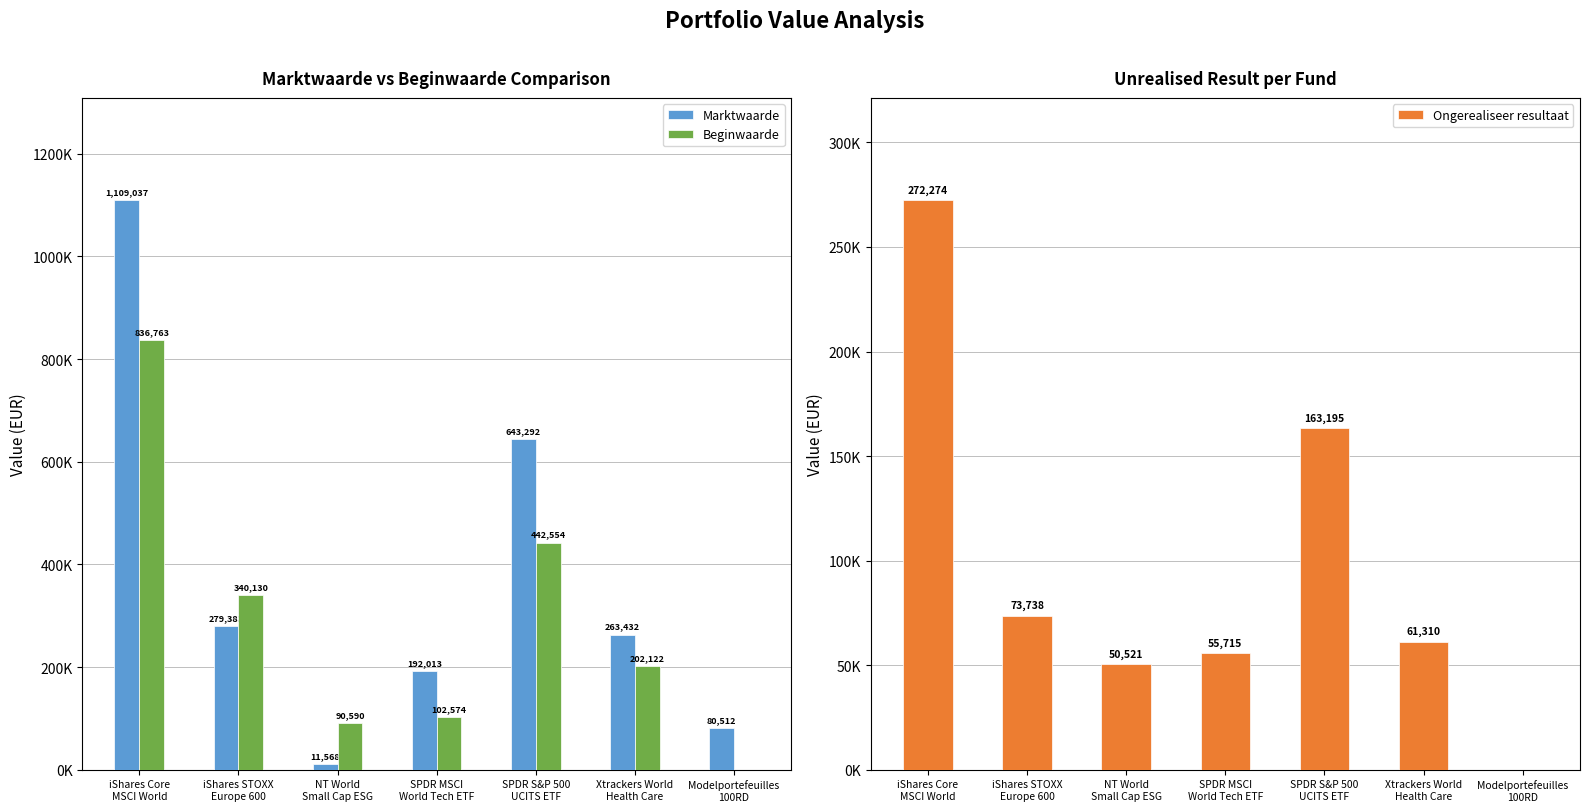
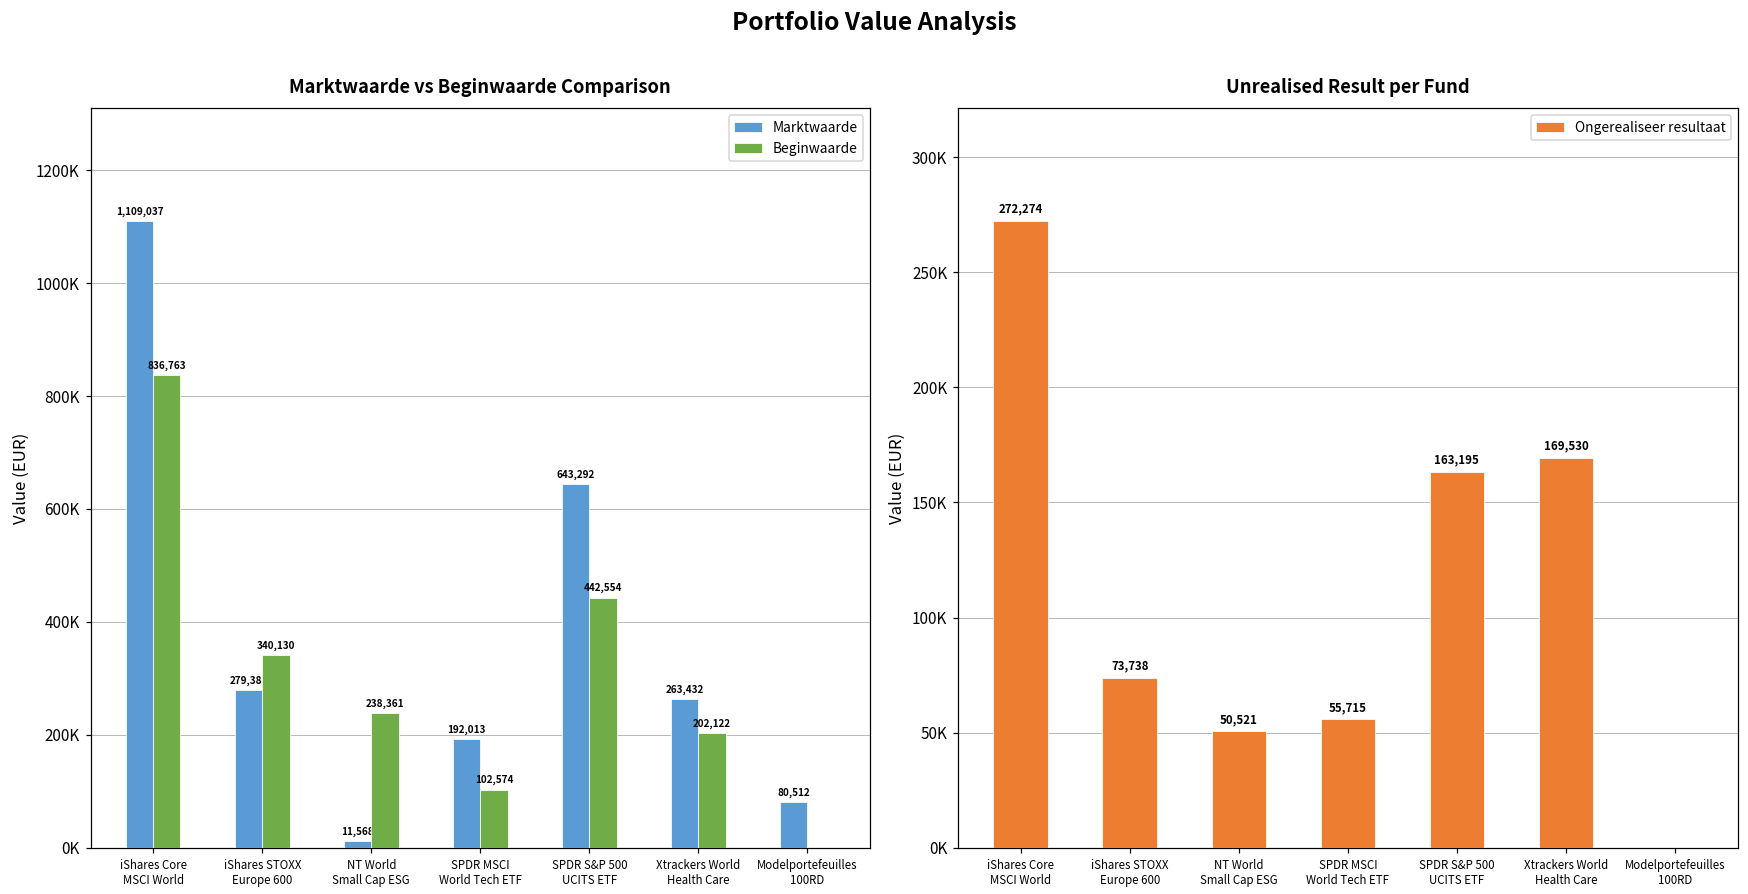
Marktwaarde vs Beginwaarde Comparison, Beginwaarde, NT World Small Cap ESG: 90,590 -> 238,361
Unrealised Result per Fund, Xtrackers World Health Care: 61,310 -> 169,530
